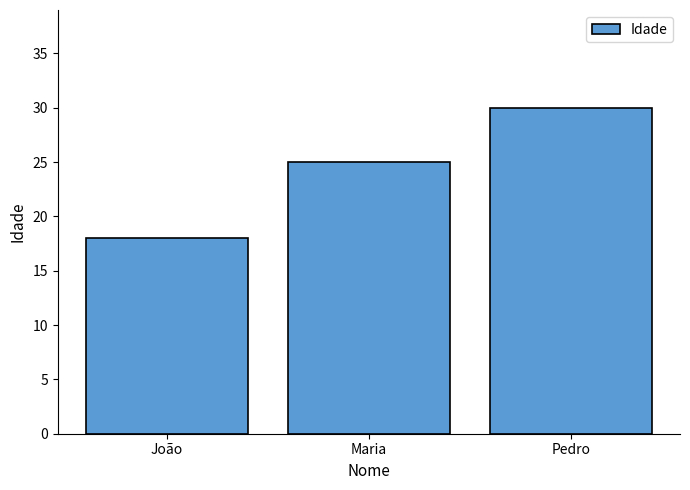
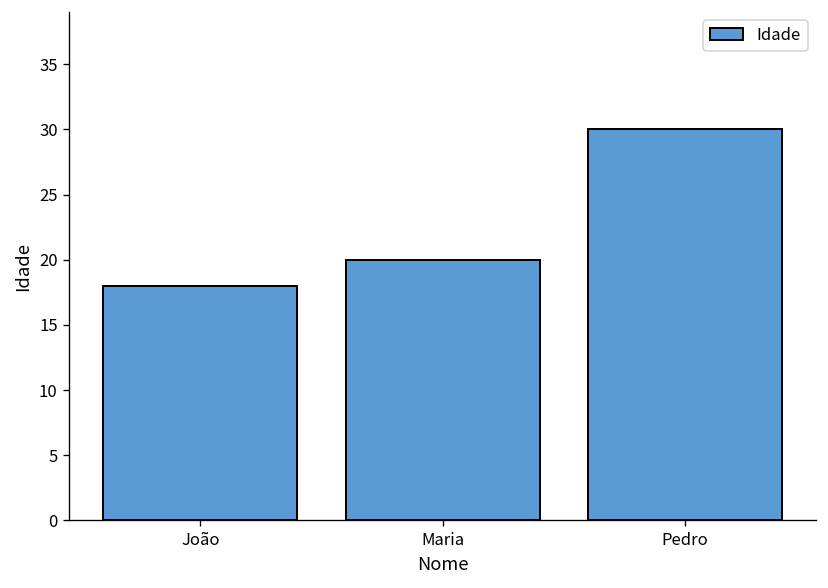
Maria: 25 -> 20
